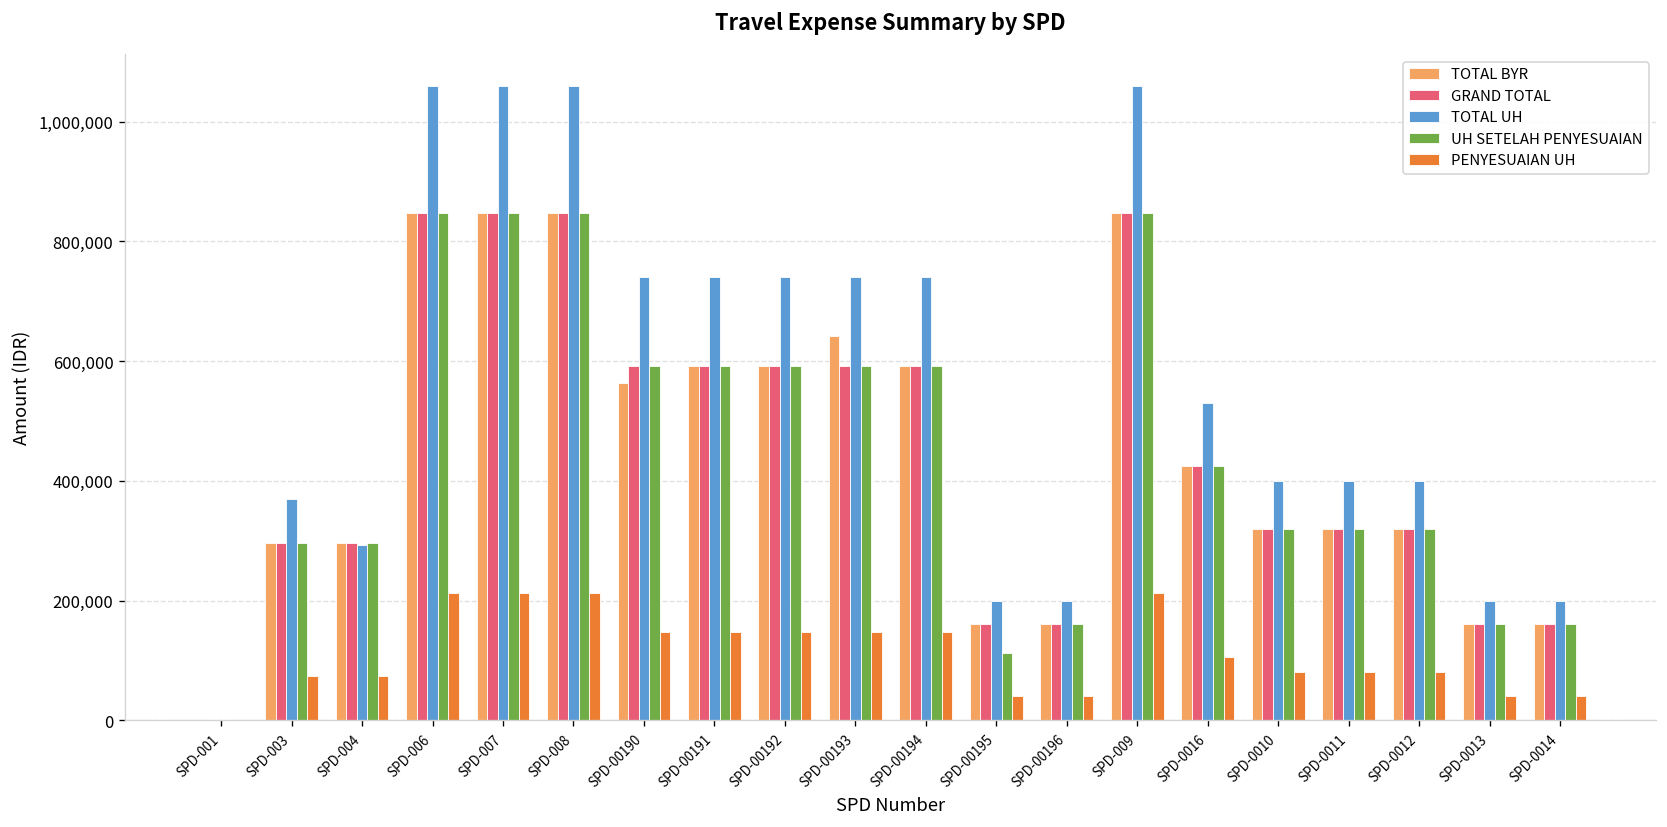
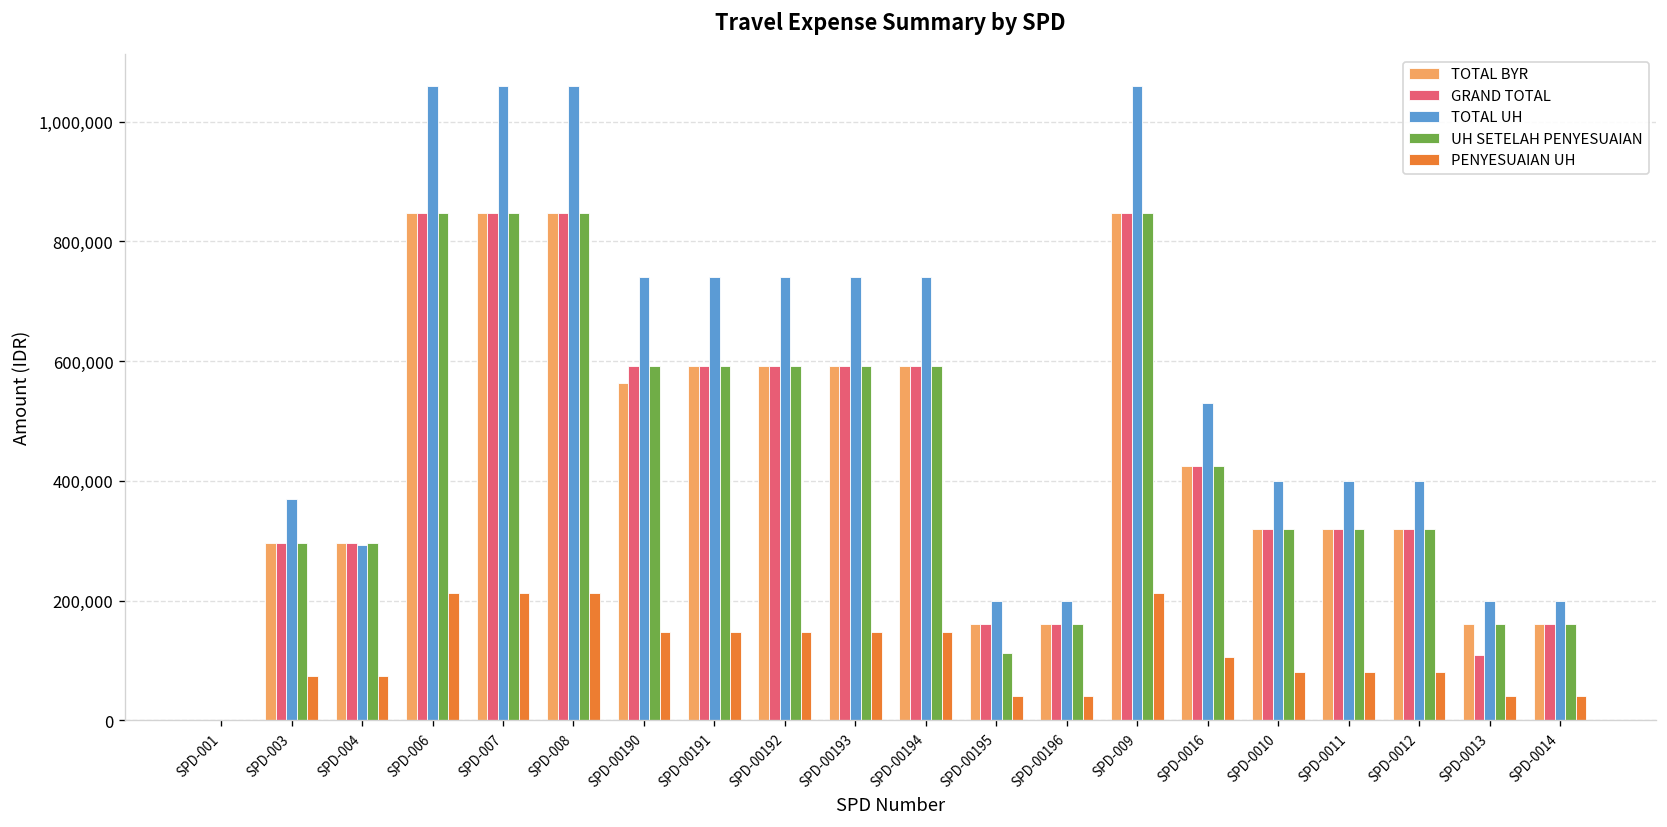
TOTAL BYR, SPD-00193: 640,000 -> 590,000
GRAND TOTAL, SPD-0013: 160,000 -> 110,000
